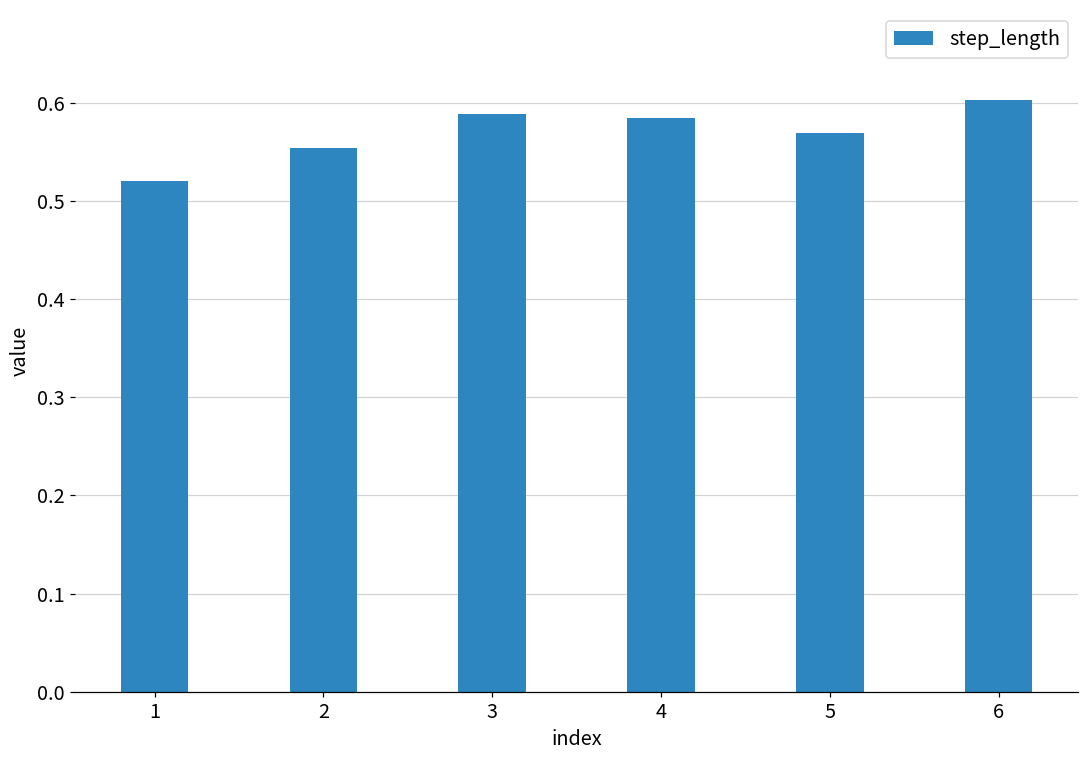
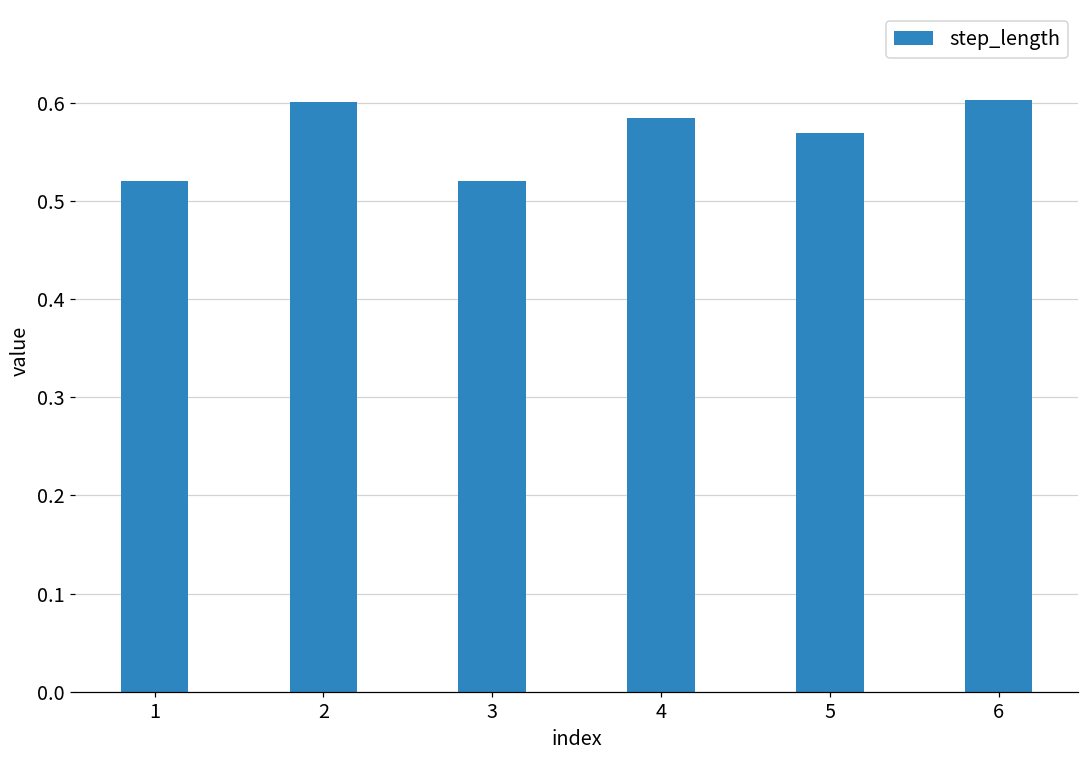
2: 0.55 -> 0.60
3: 0.59 -> 0.52
